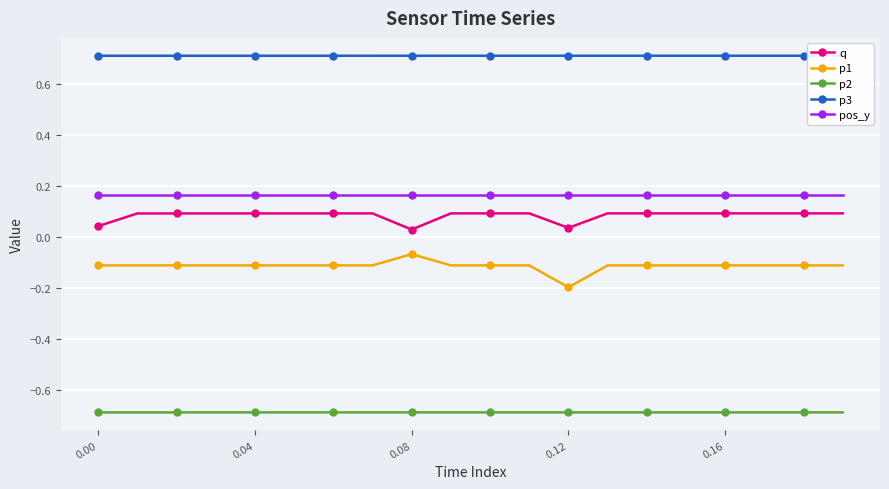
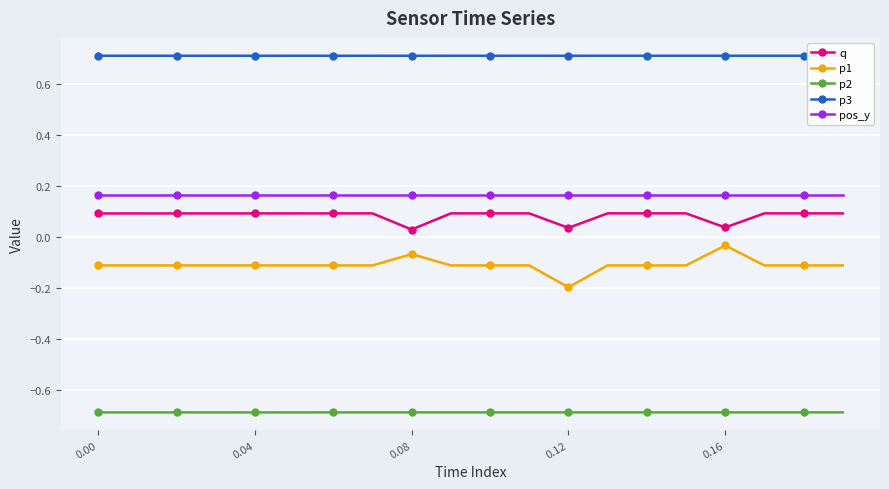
q, 0.00: 0.04 -> 0.09
q, 0.16: 0.09 -> 0.04
p1, 0.16: -0.11 -> -0.03
